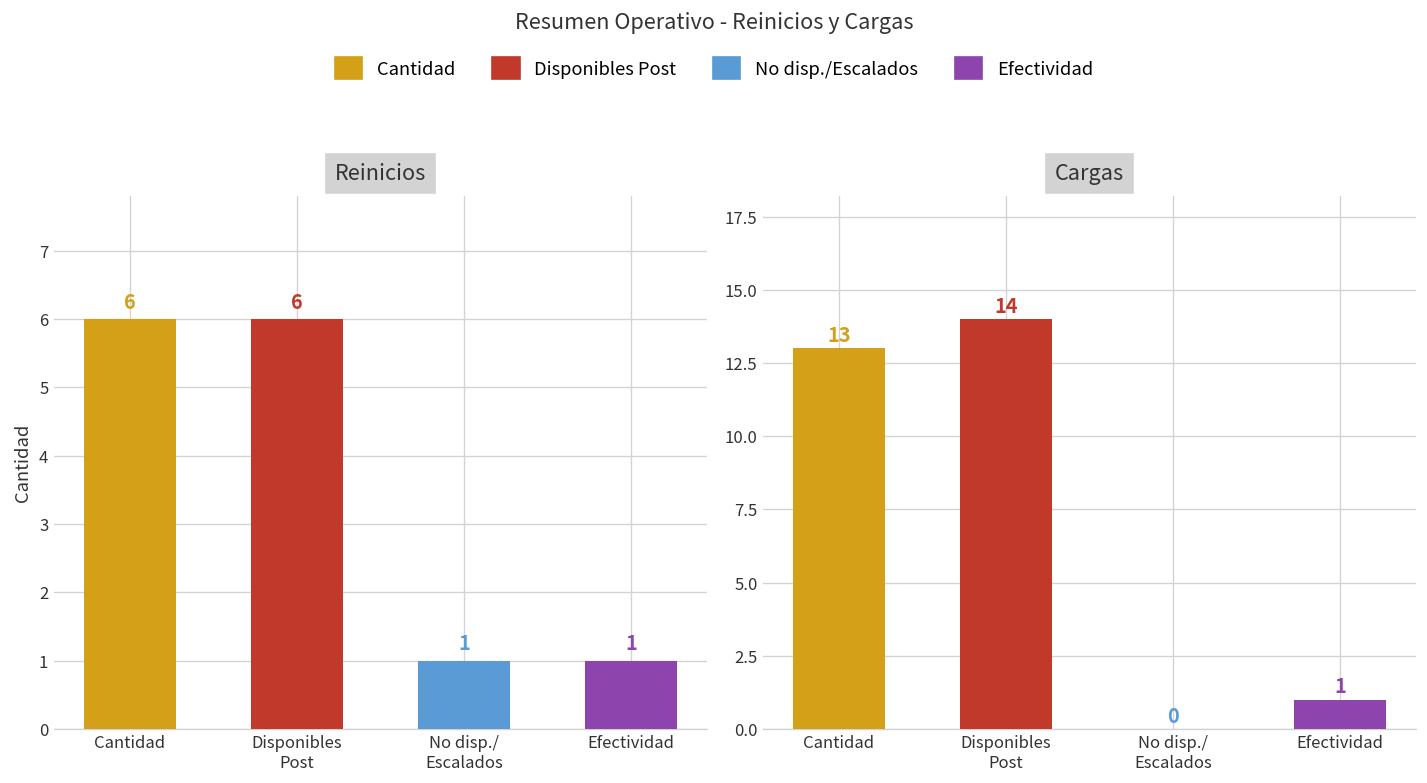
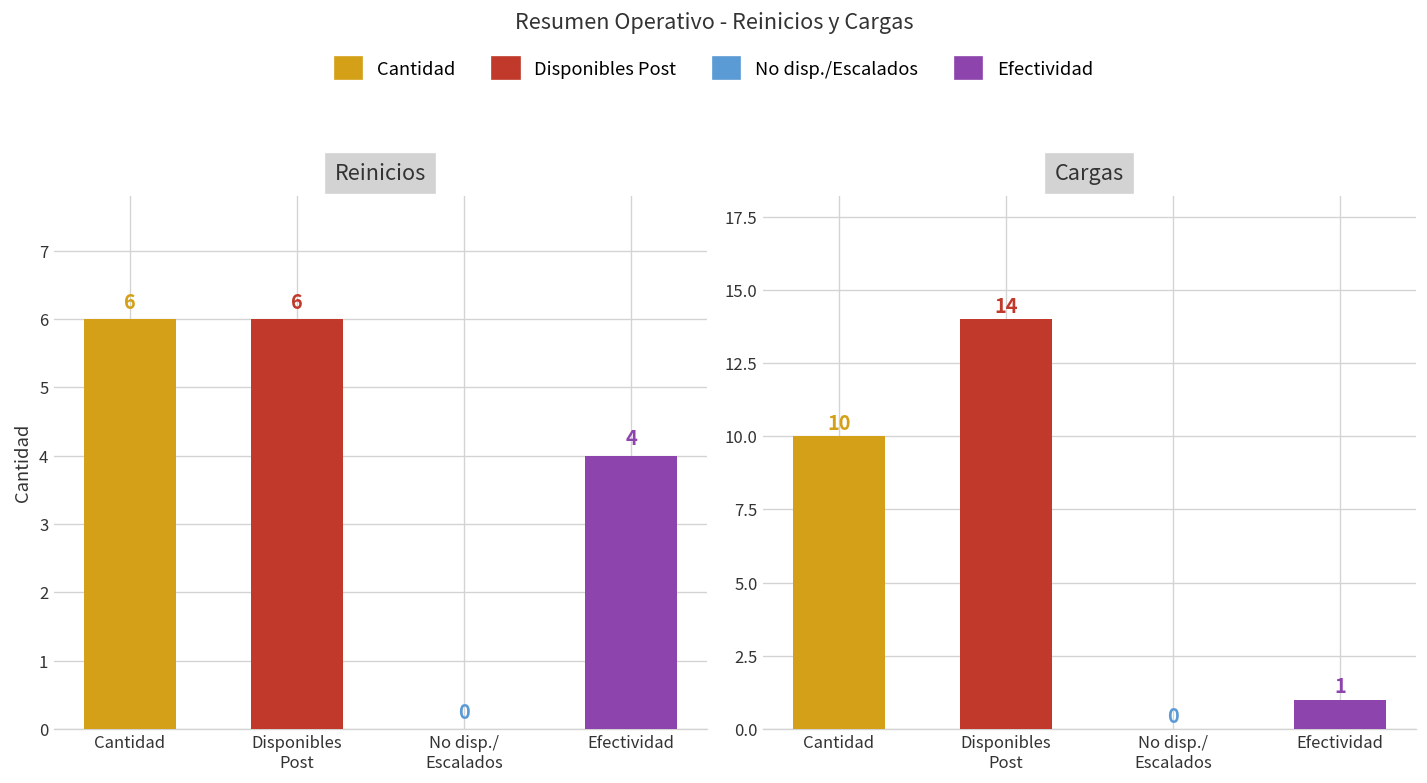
Reinicios, No disp./ Escalados: 1 -> 0
Reinicios, Efectividad: 1 -> 4
Cargas, Cantidad: 13 -> 10
